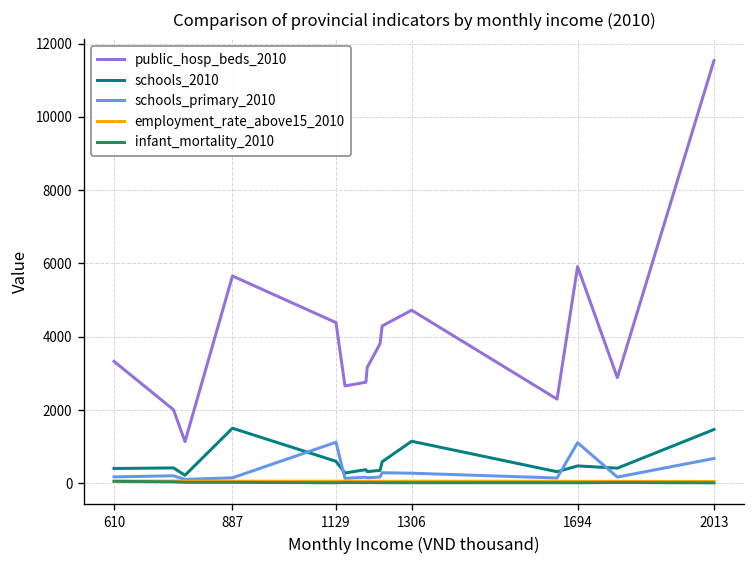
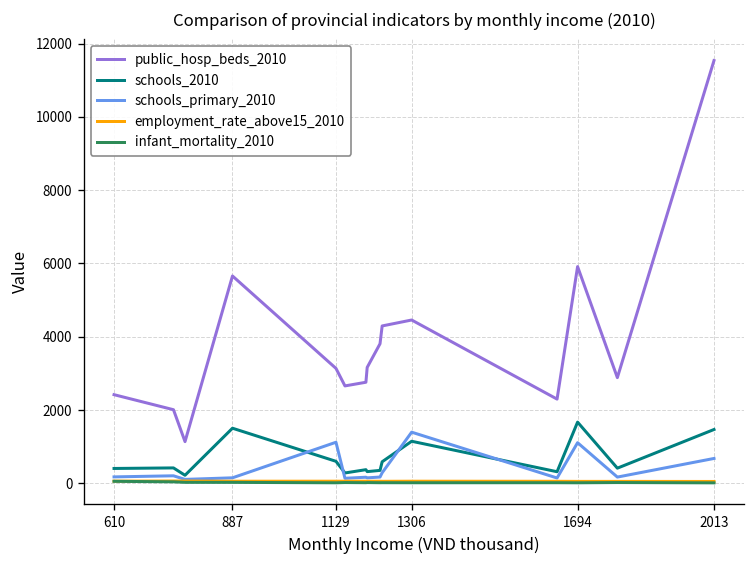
public_hosp_beds_2010, 610: 3300 -> 2400
public_hosp_beds_2010, 1129: 4400 -> 3100
public_hosp_beds_2010, 1306: 4700 -> 4500
schools_primary_2010, 1306: 300 -> 1400
schools_2010, 1694: 500 -> 1700
